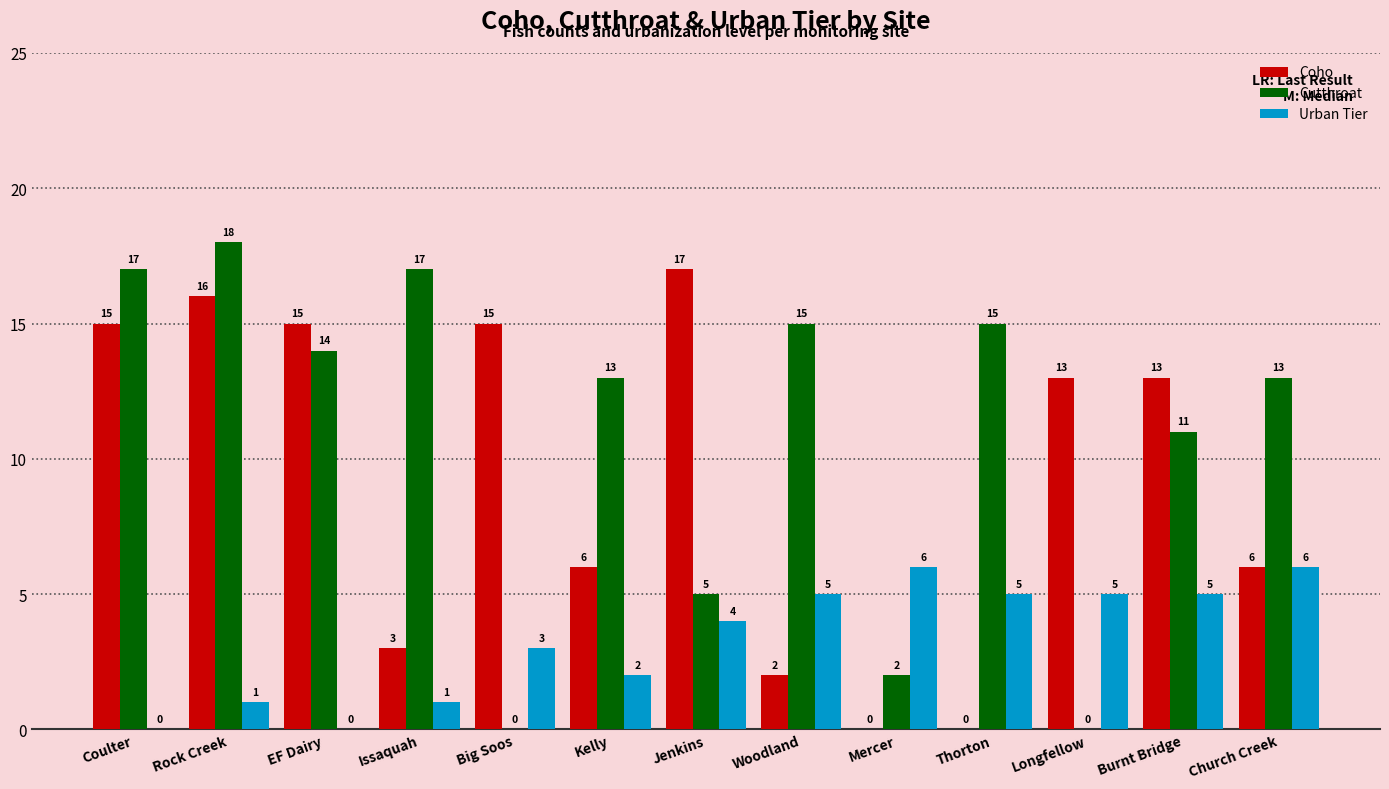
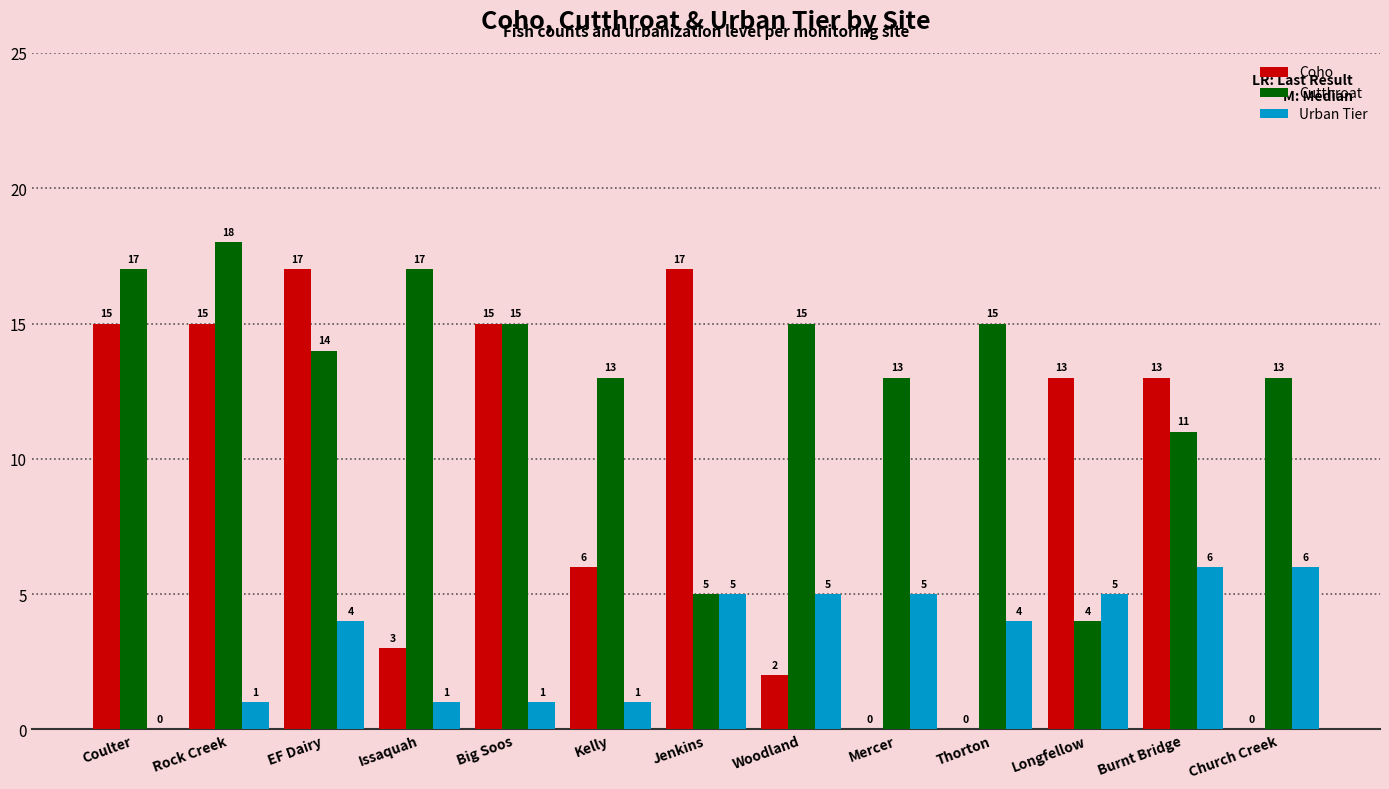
Coho, Rock Creek: 16 -> 15
Coho, EF Dairy: 15 -> 17
Urban Tier, EF Dairy: 0 -> 4
Cutthroat, Big Soos: 0 -> 15
Urban Tier, Big Soos: 3 -> 1
Urban Tier, Kelly: 2 -> 1
Urban Tier, Jenkins: 4 -> 5
Cutthroat, Mercer: 2 -> 13
Urban Tier, Mercer: 6 -> 5
Urban Tier, Thorton: 5 -> 4
Cutthroat, Longfellow: 0 -> 4
Urban Tier, Burnt Bridge: 5 -> 6
Coho, Church Creek: 6 -> 0
